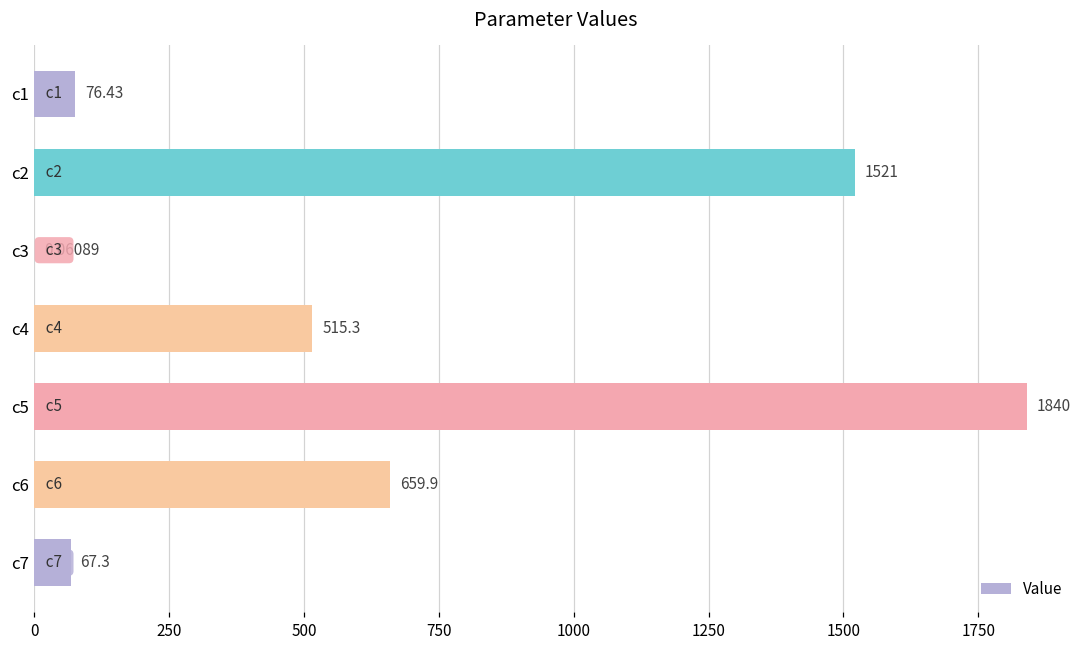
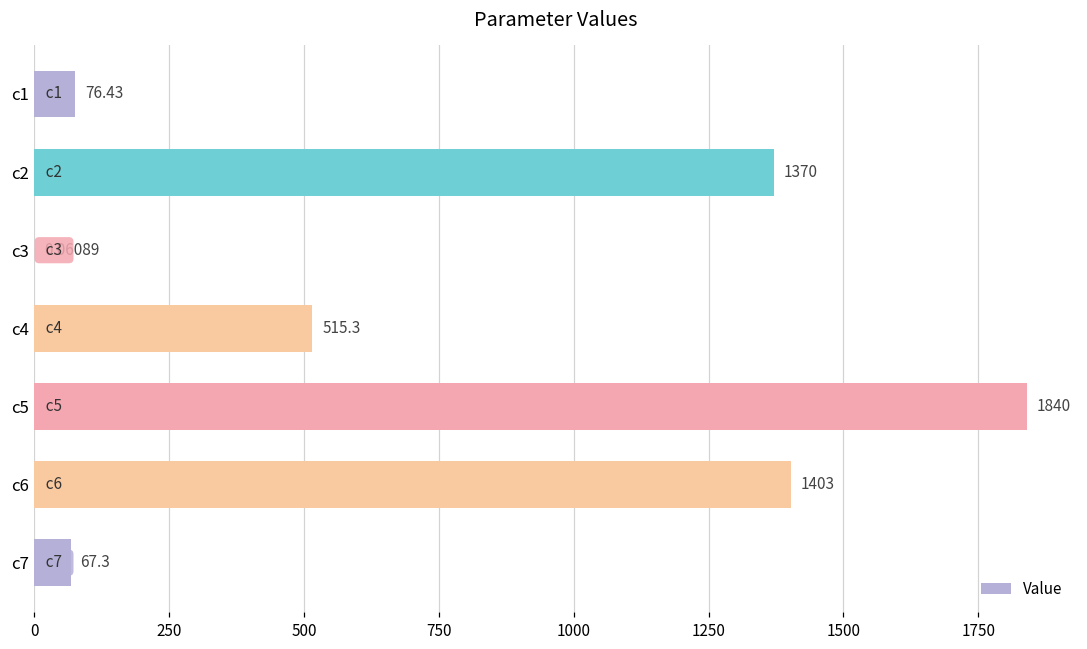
c2: 1521 -> 1370
c6: 659.9 -> 1403
